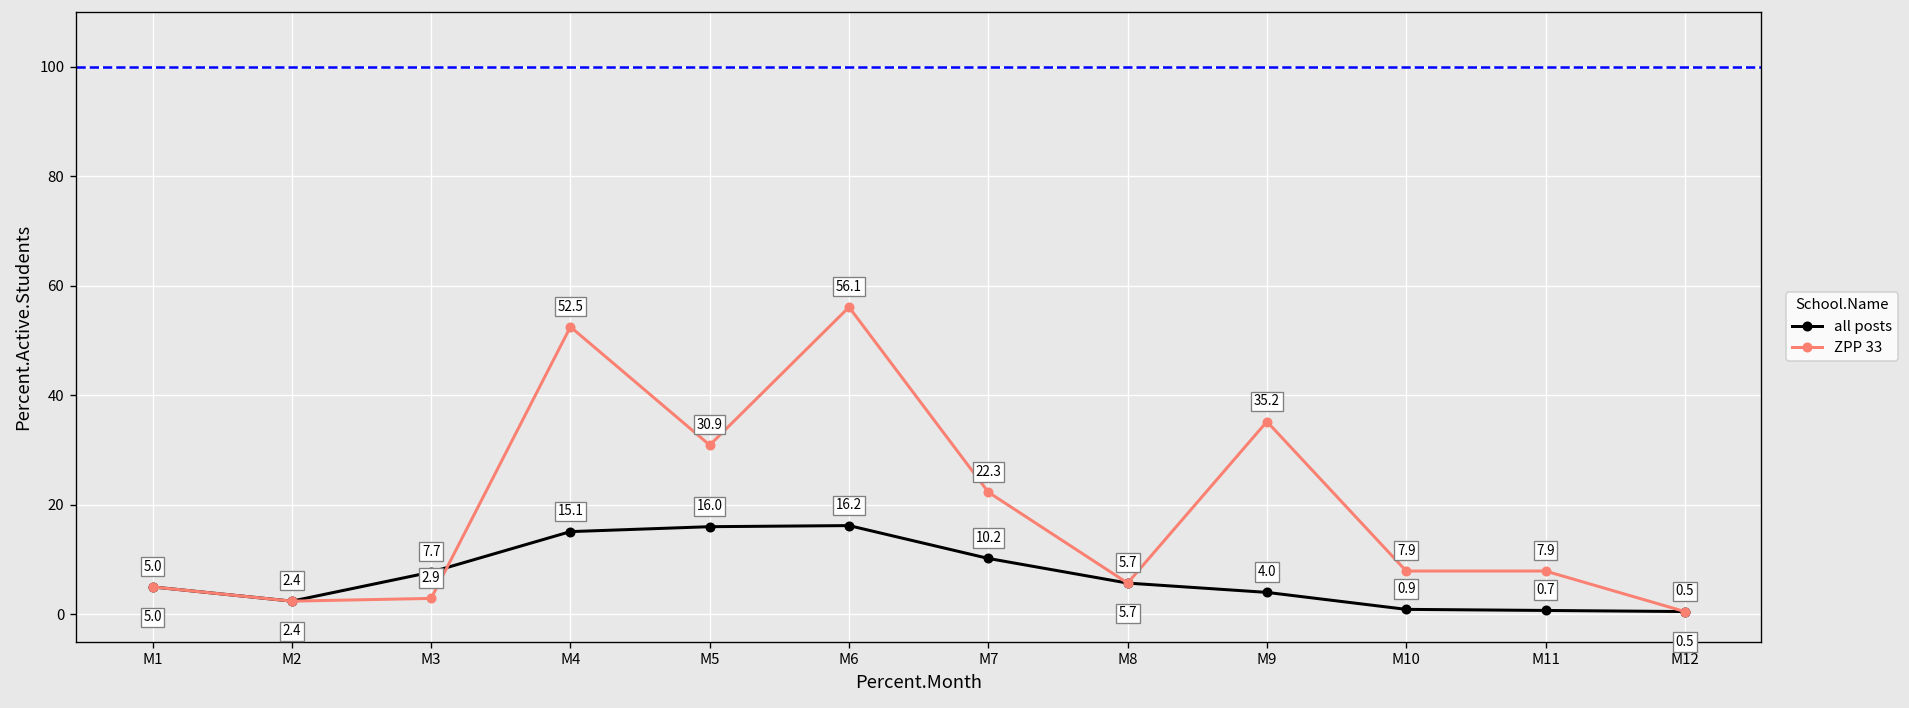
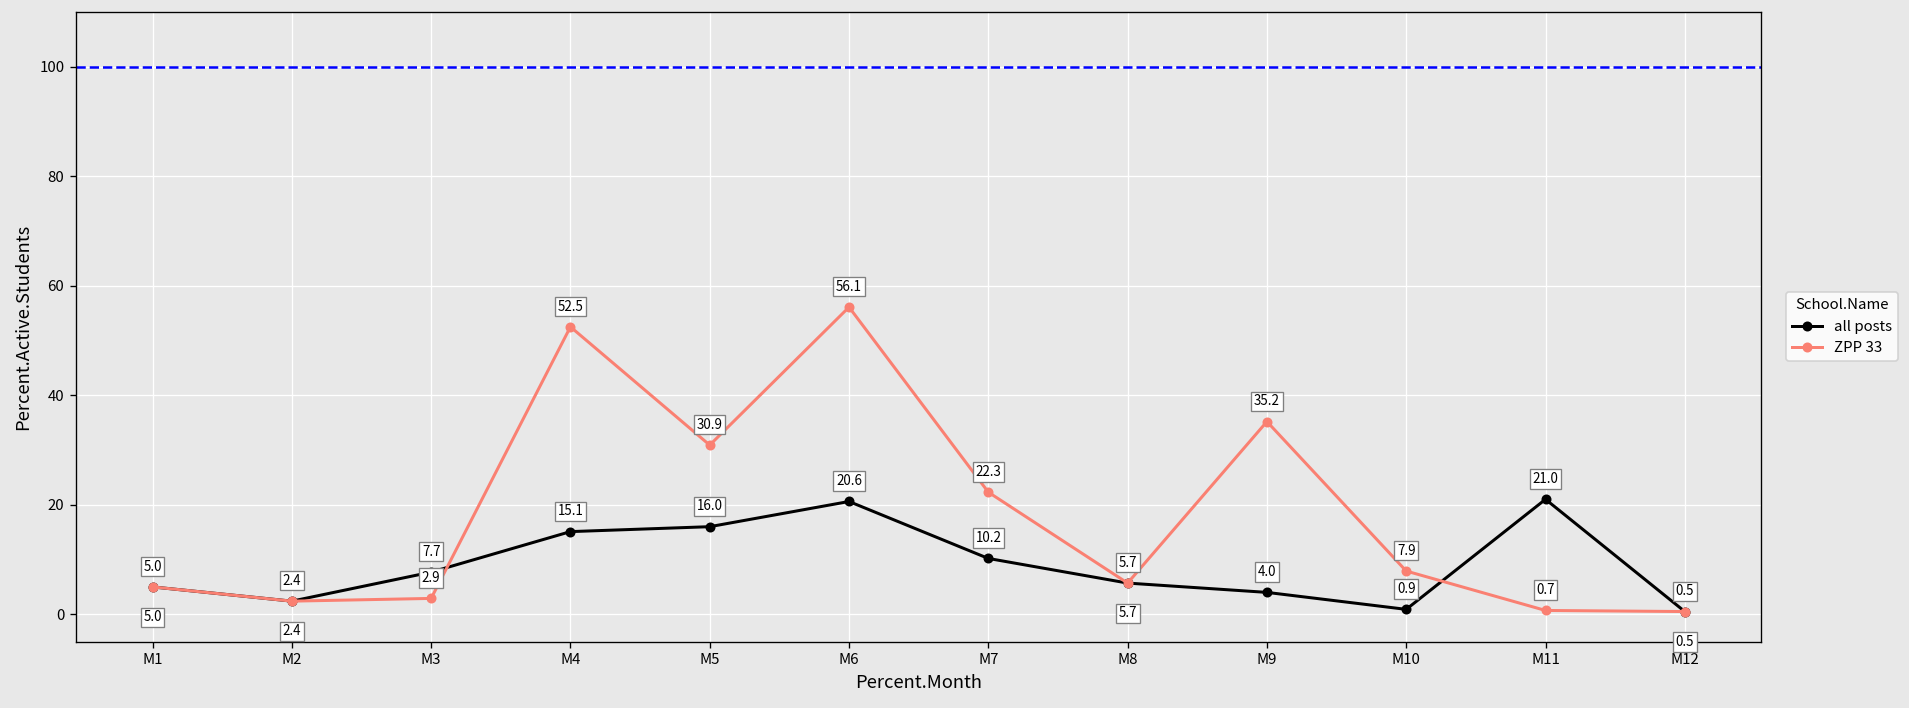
all posts, M6: 16.2 -> 20.6
all posts, M11: 0.7 -> 21.0
ZPP 33, M11: 7.9 -> 0.7
